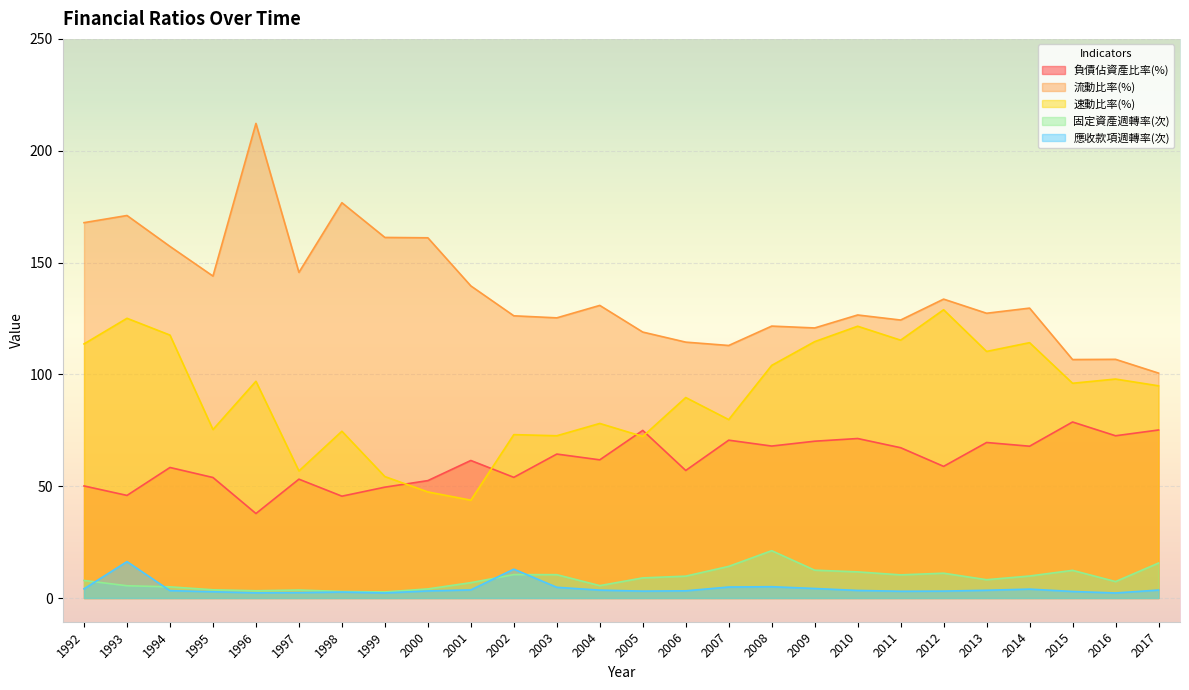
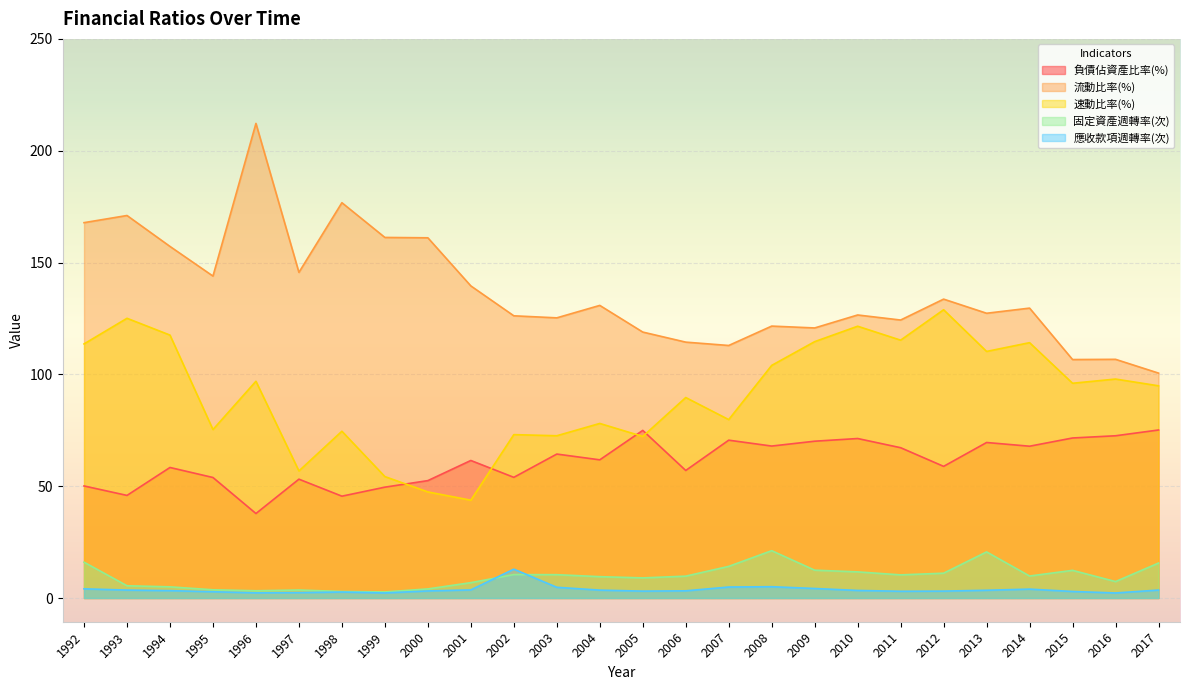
固定資產週轉率(次), 1992: 8 -> 16
應收款項週轉率(次), 1993: 16 -> 4
固定資產週轉率(次), 2004: 6 -> 10
固定資產週轉率(次), 2013: 8 -> 21
負債佔資產比率(%), 2015: 79 -> 72
